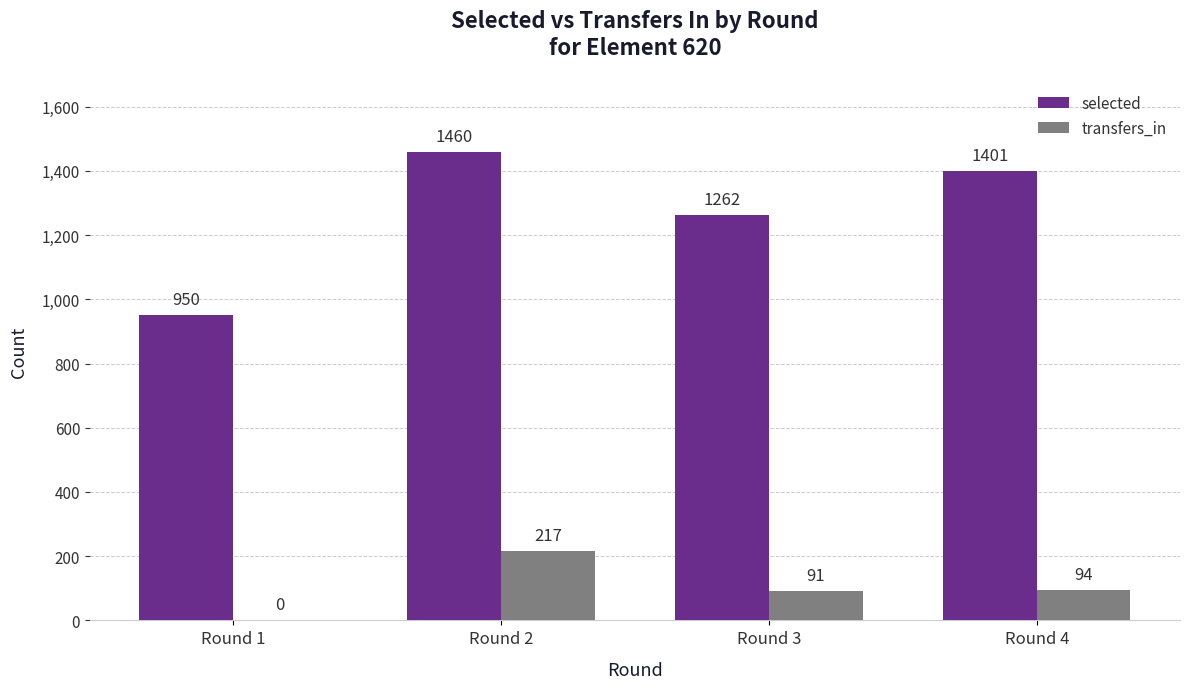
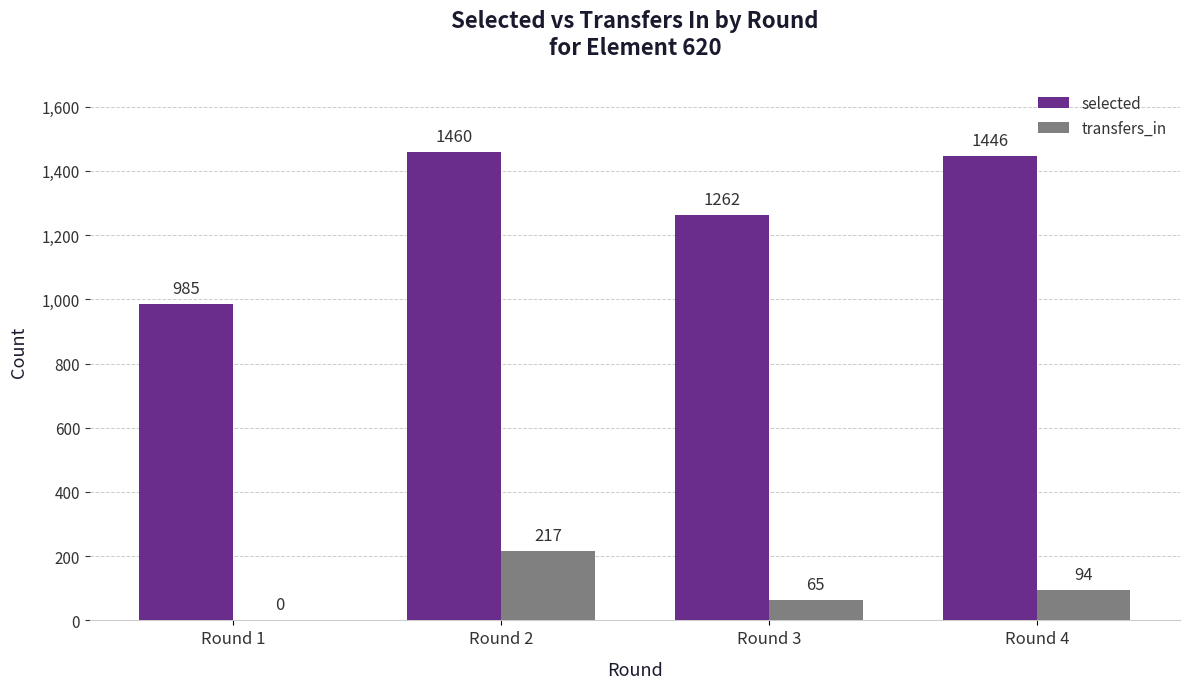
selected, Round 1: 950 -> 985
transfers_in, Round 3: 91 -> 65
selected, Round 4: 1401 -> 1446
